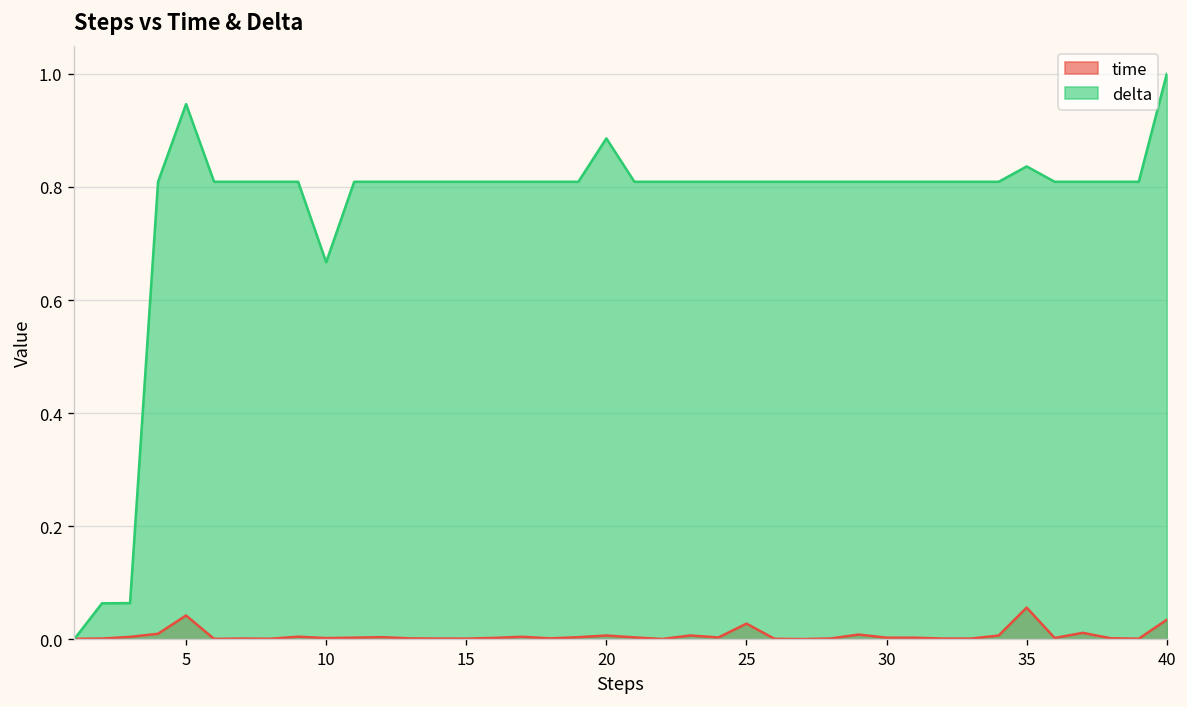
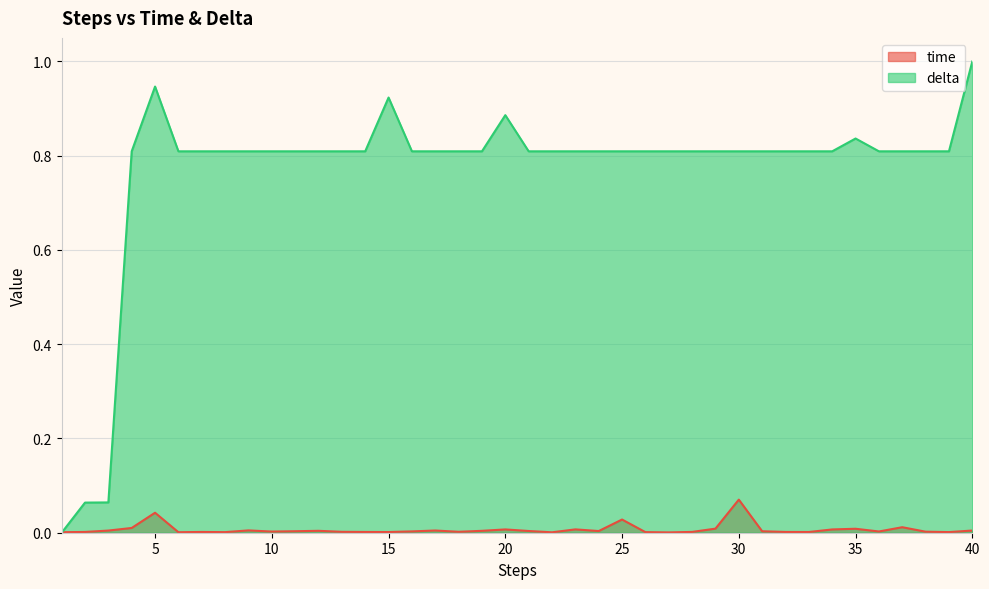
delta, 10: 0.67 -> 0.81
delta, 15: 0.81 -> 0.92
time, 30: 0.00 -> 0.07
time, 35: 0.06 -> 0.01
time, 40: 0.03 -> 0.00
